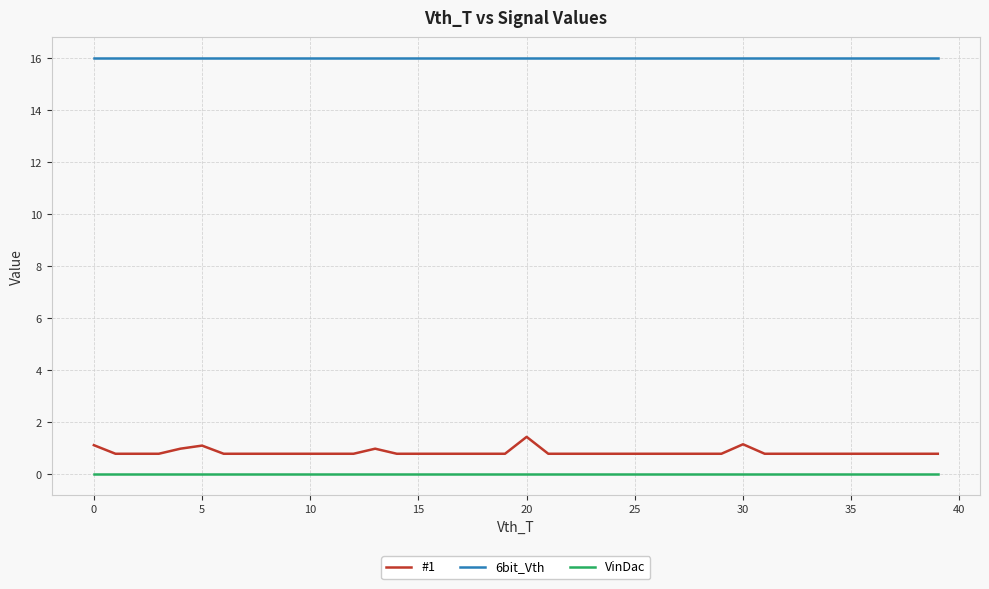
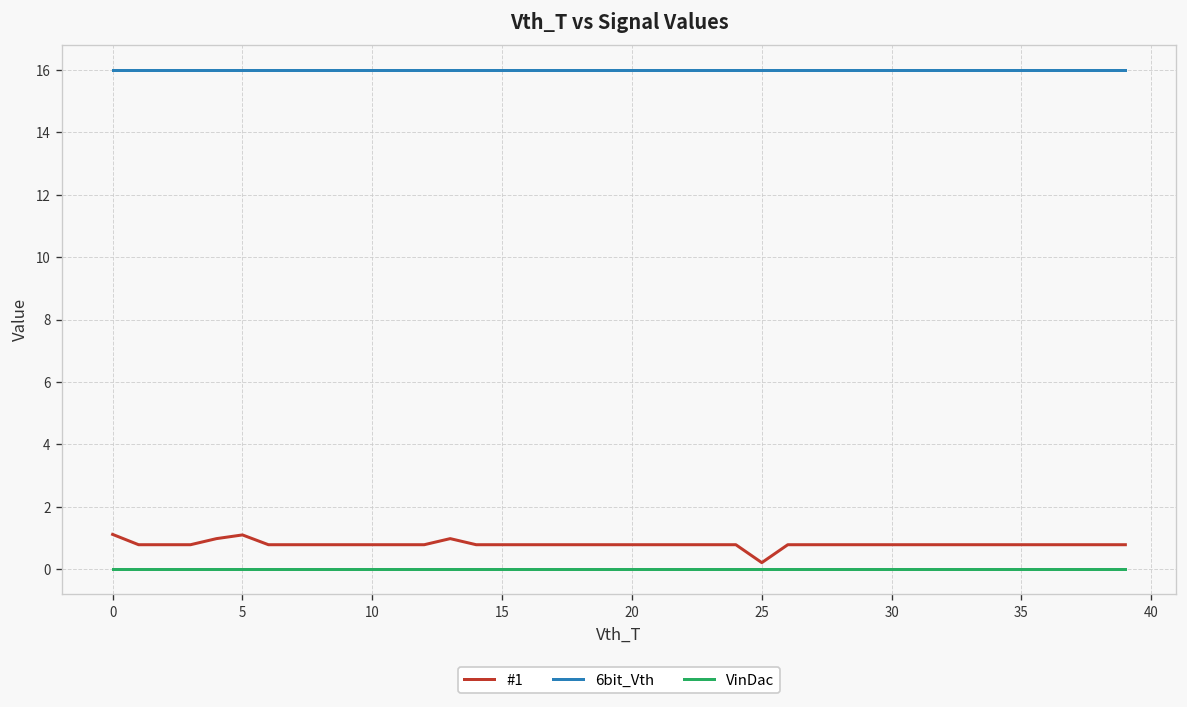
#1, 20: 1.4 -> 0.8
#1, 25: 0.8 -> 0.2
#1, 30: 1.1 -> 0.8
